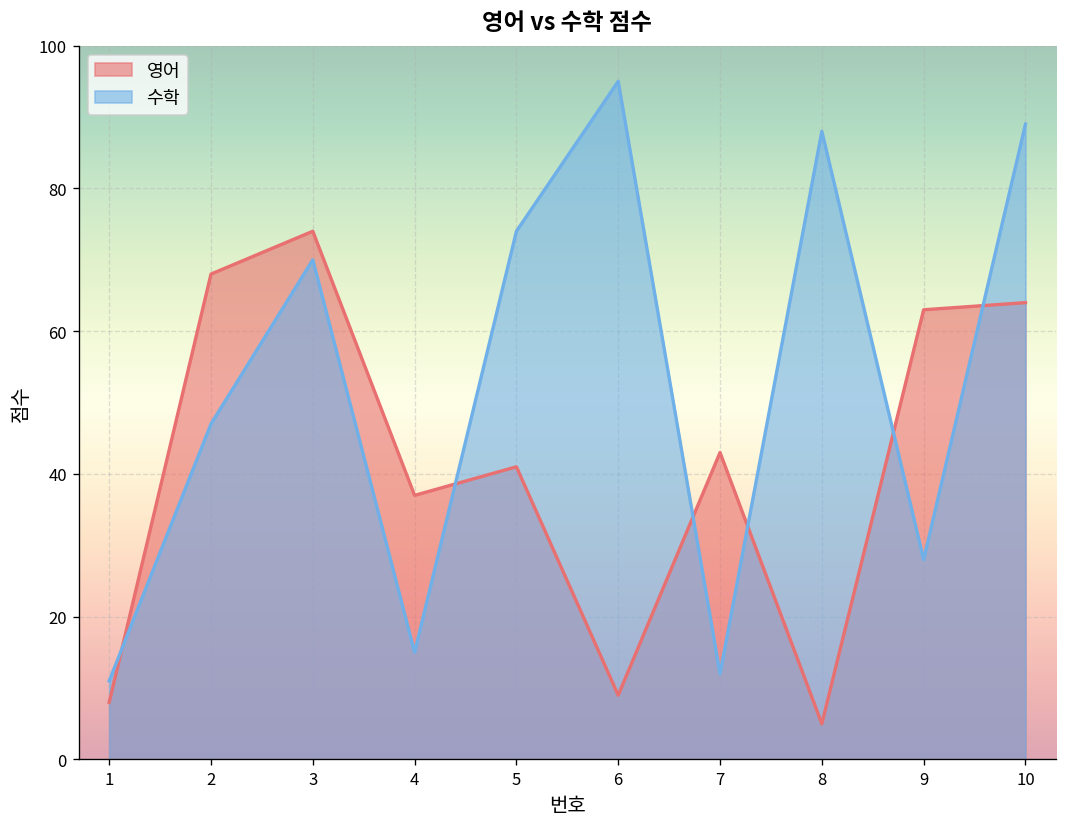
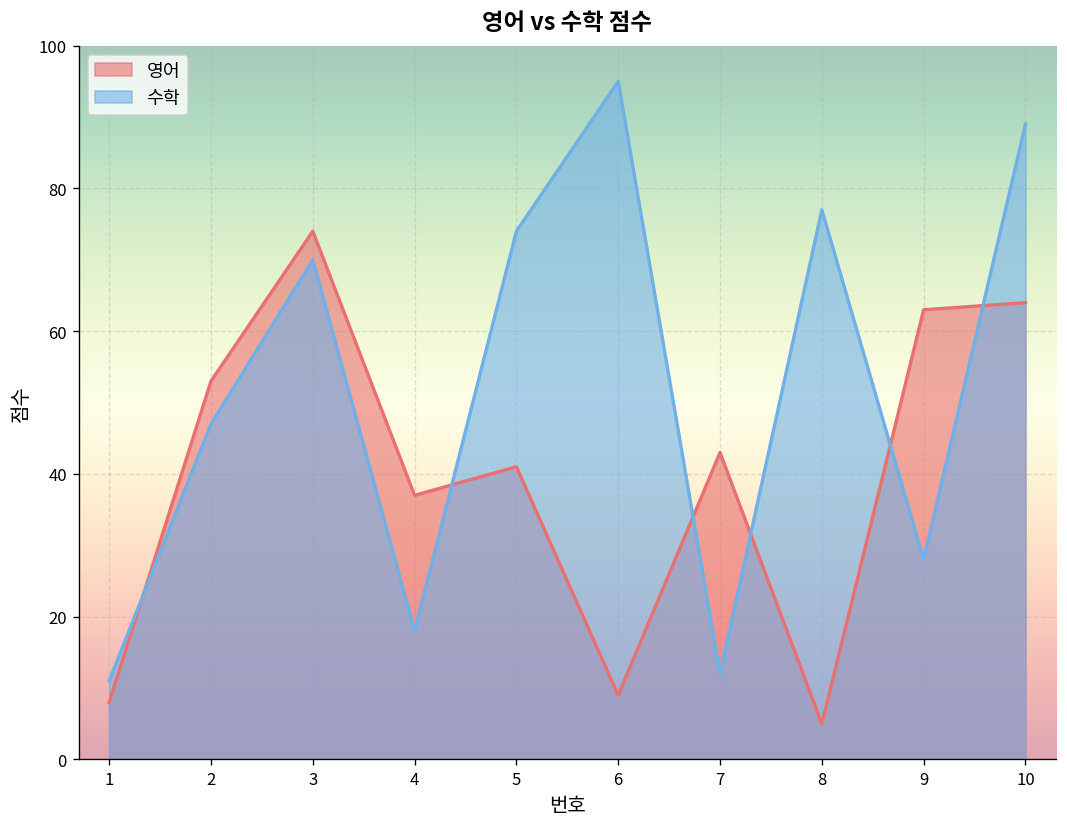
영어, 2: 68 -> 53
수학, 4: 15 -> 18
수학, 8: 88 -> 77
